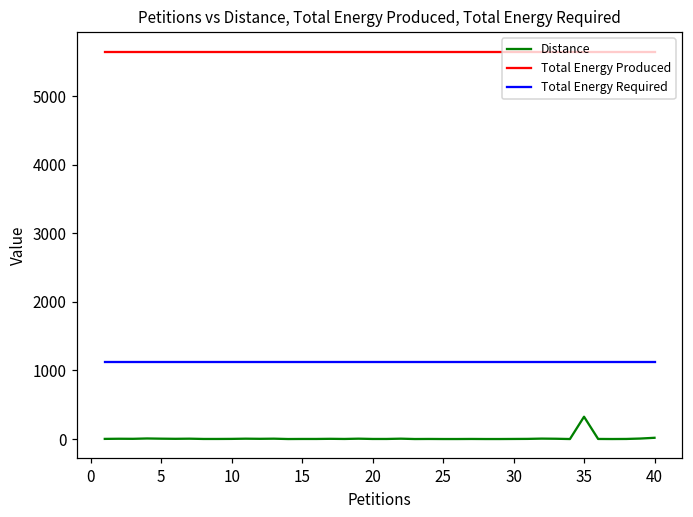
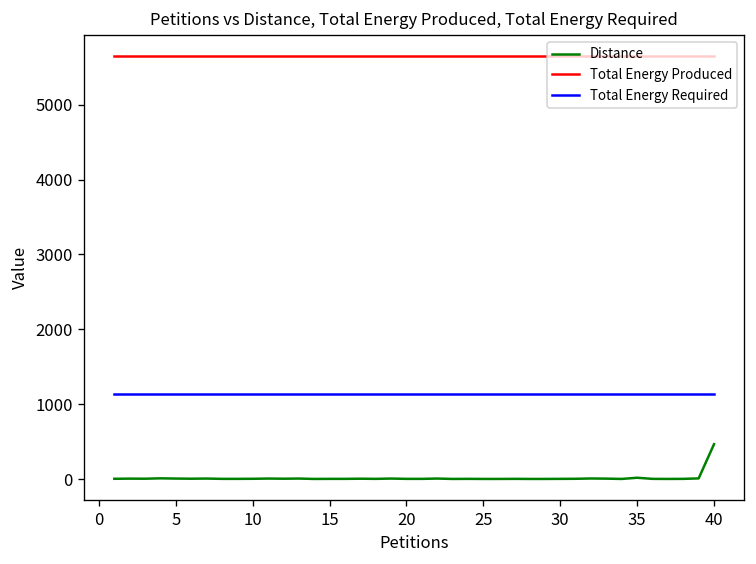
Distance, 35: 300 -> 0
Distance, 40: 0 -> 500
